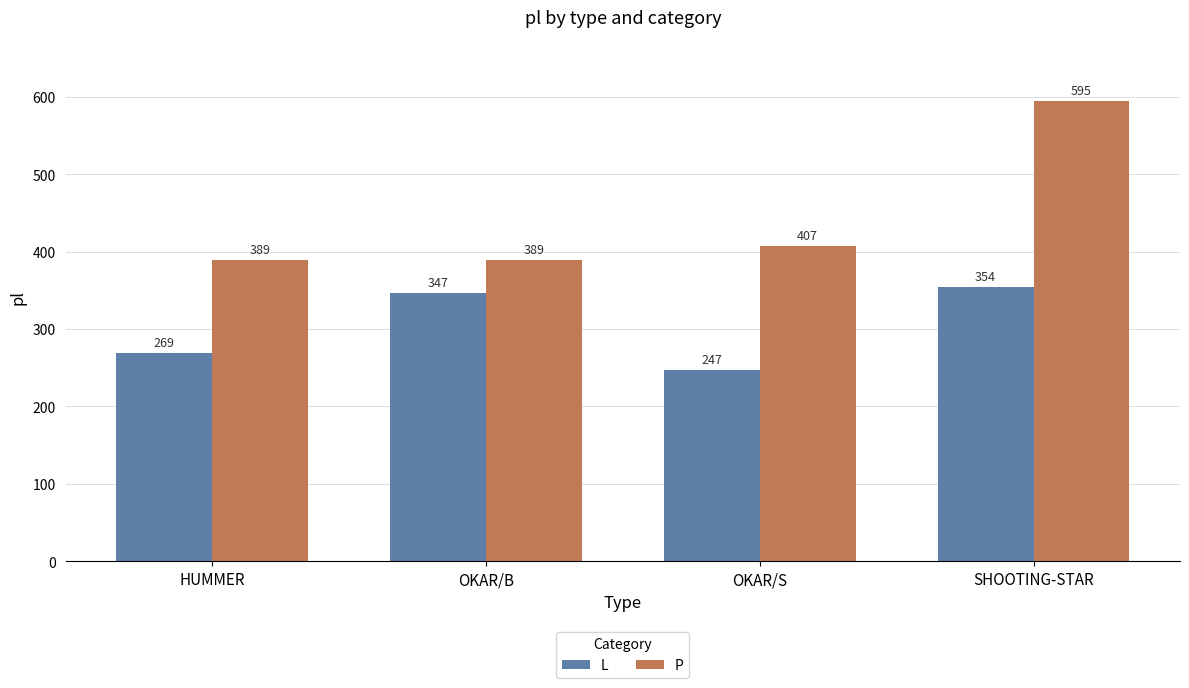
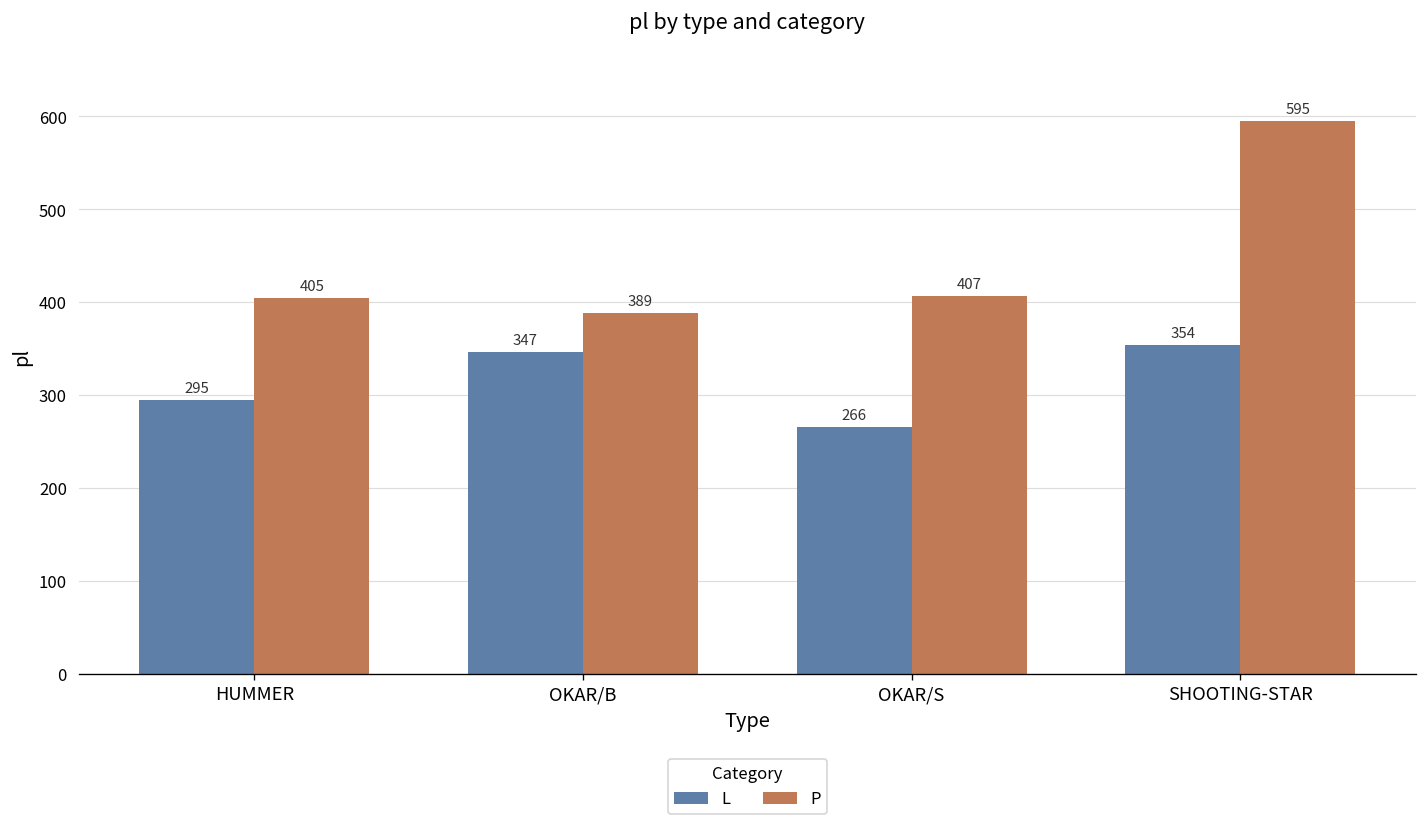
L, HUMMER: 269 -> 295
P, HUMMER: 389 -> 405
L, OKAR/S: 247 -> 266
